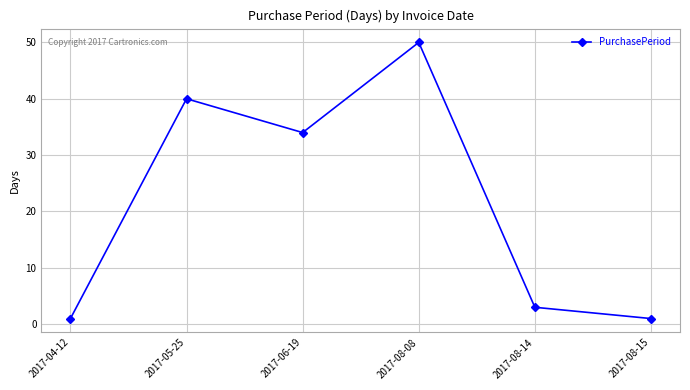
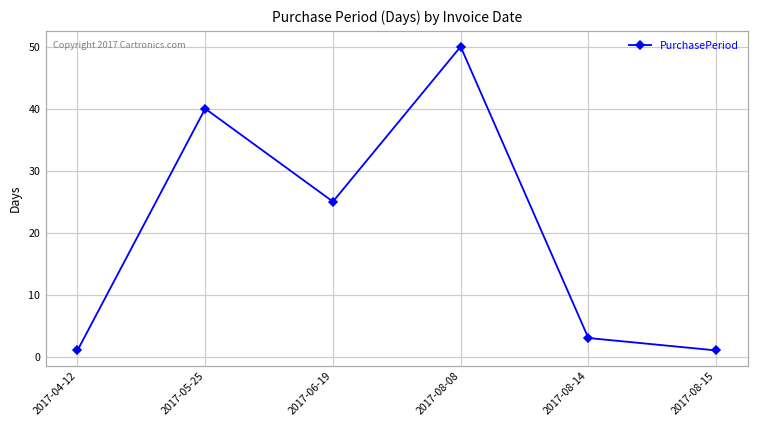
2017-06-19: 34 -> 25
